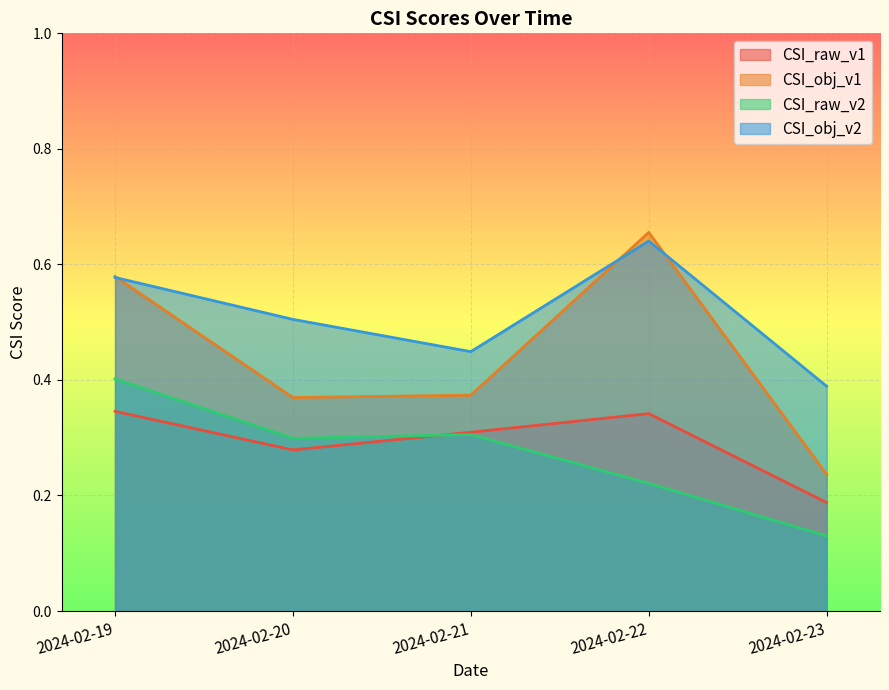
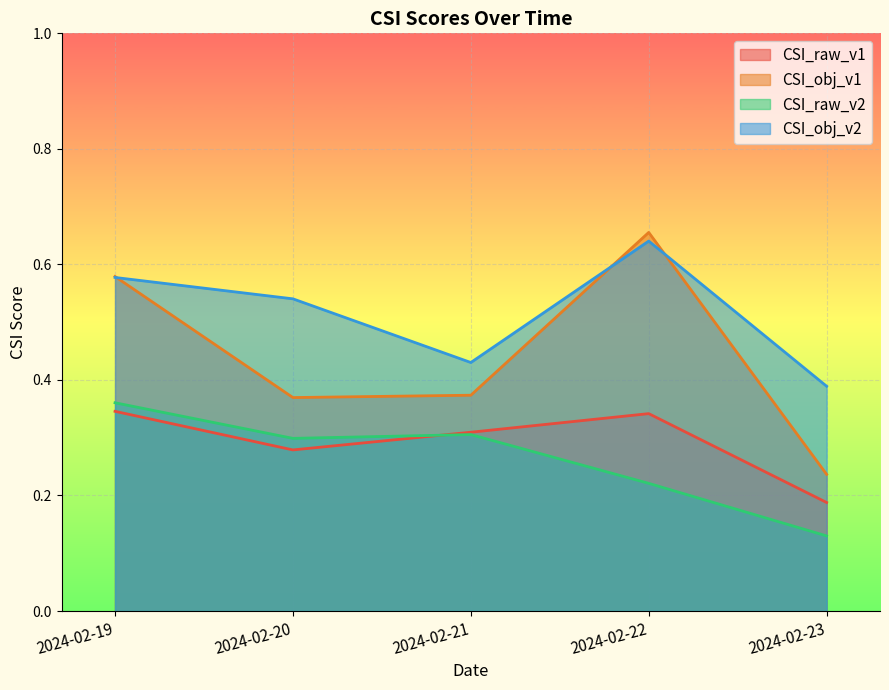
CSI_raw_v2, 2024-02-19: 0.40 -> 0.36
CSI_obj_v2, 2024-02-20: 0.50 -> 0.54
CSI_obj_v2, 2024-02-21: 0.45 -> 0.43
